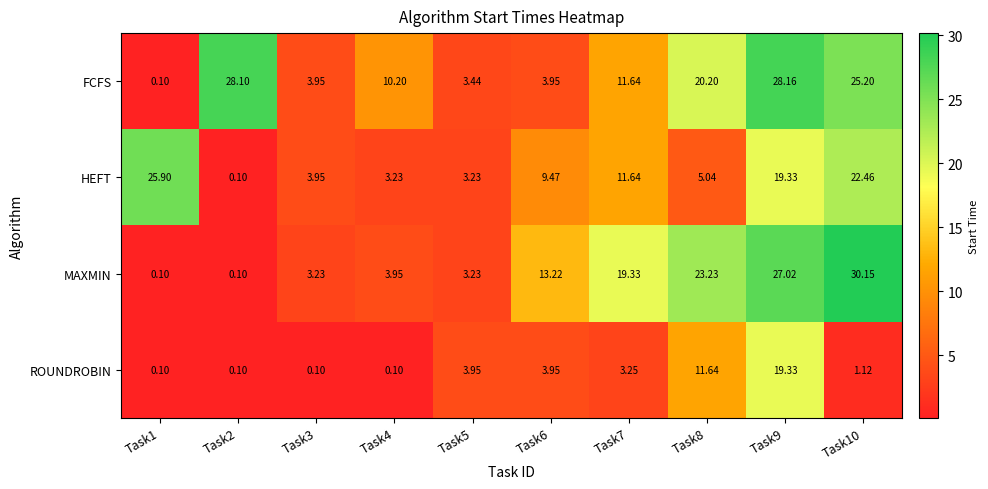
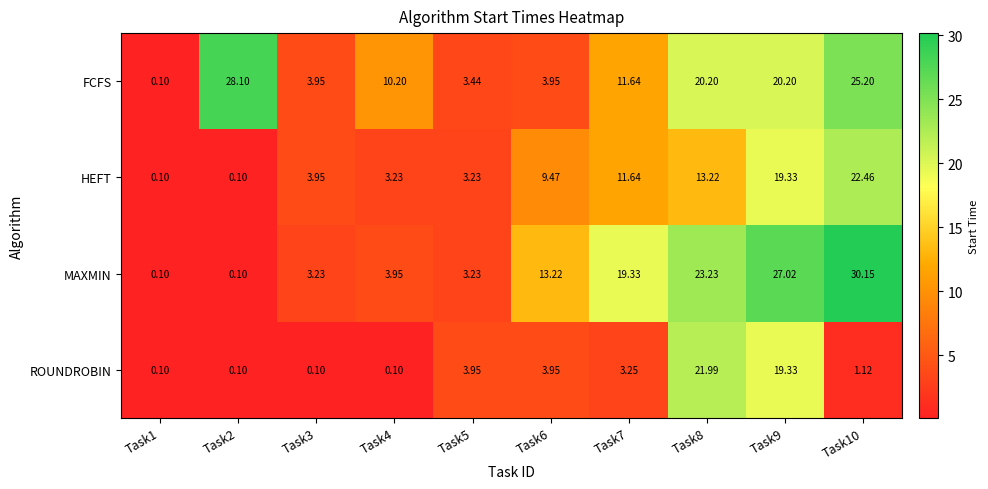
FCFS, Task9: 28.16 -> 20.20
HEFT, Task1: 25.90 -> 0.10
HEFT, Task8: 5.04 -> 13.22
ROUNDROBIN, Task8: 11.64 -> 21.99
